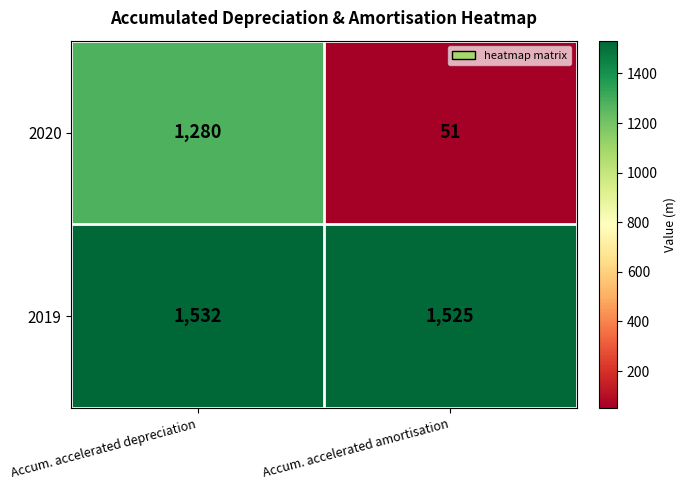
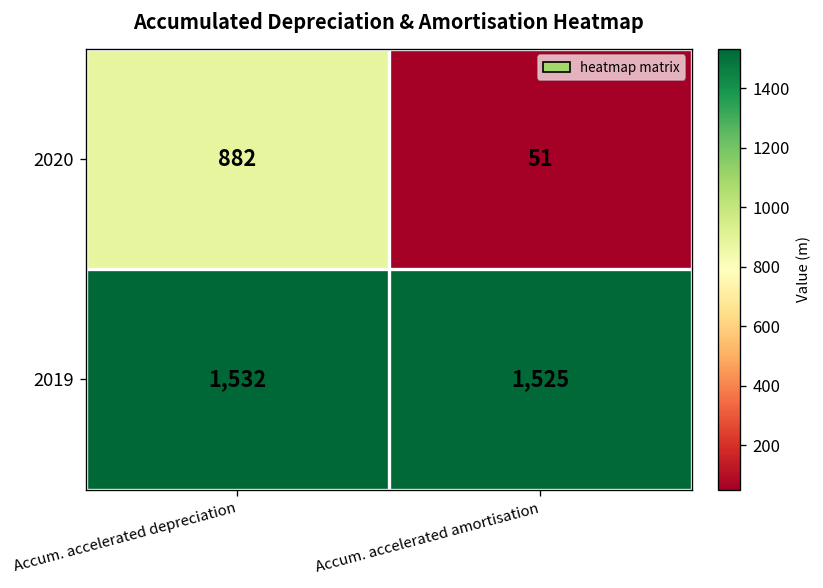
2020, Accum. accelerated depreciation: 1,280 -> 882
